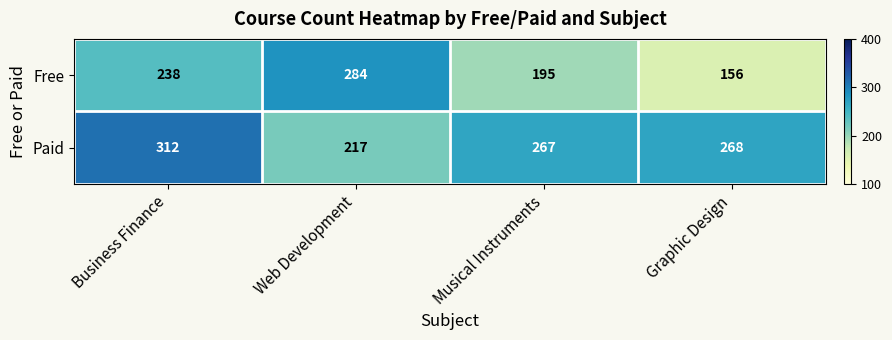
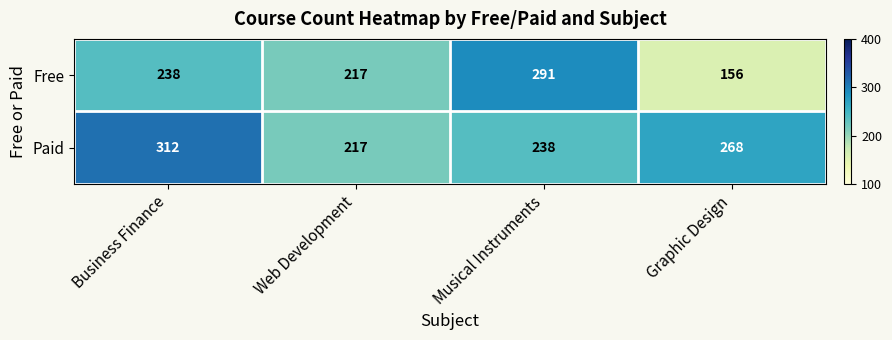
Free, Web Development: 284 -> 217
Free, Musical Instruments: 195 -> 291
Paid, Musical Instruments: 267 -> 238
